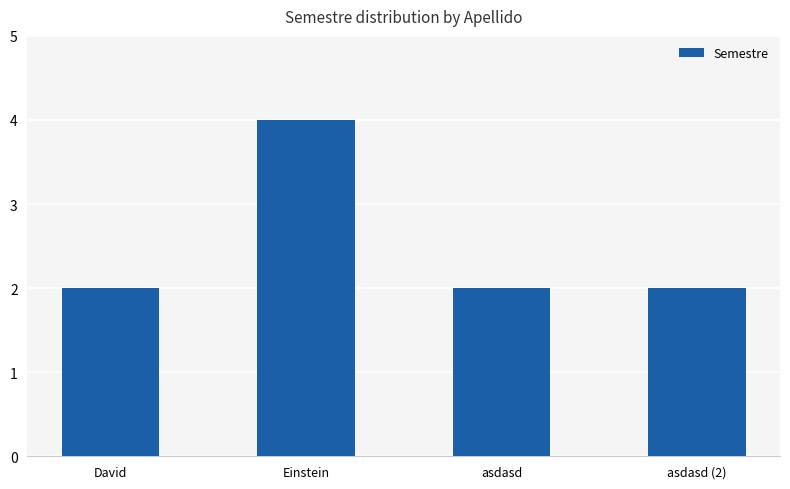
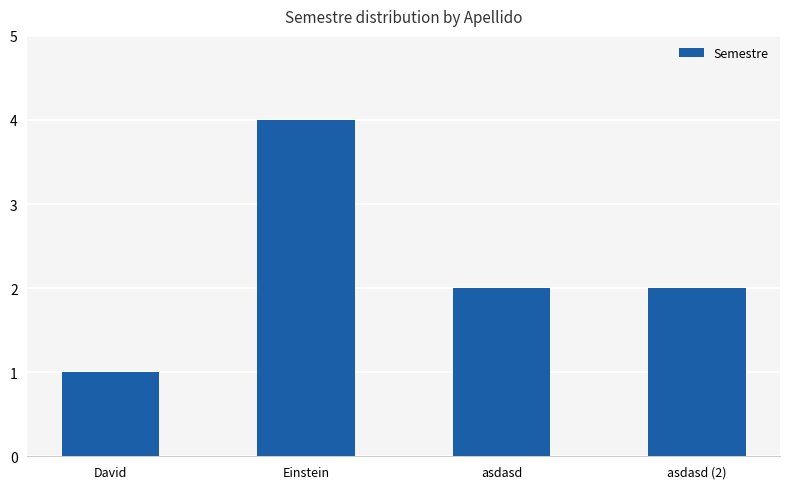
David: 2 -> 1
